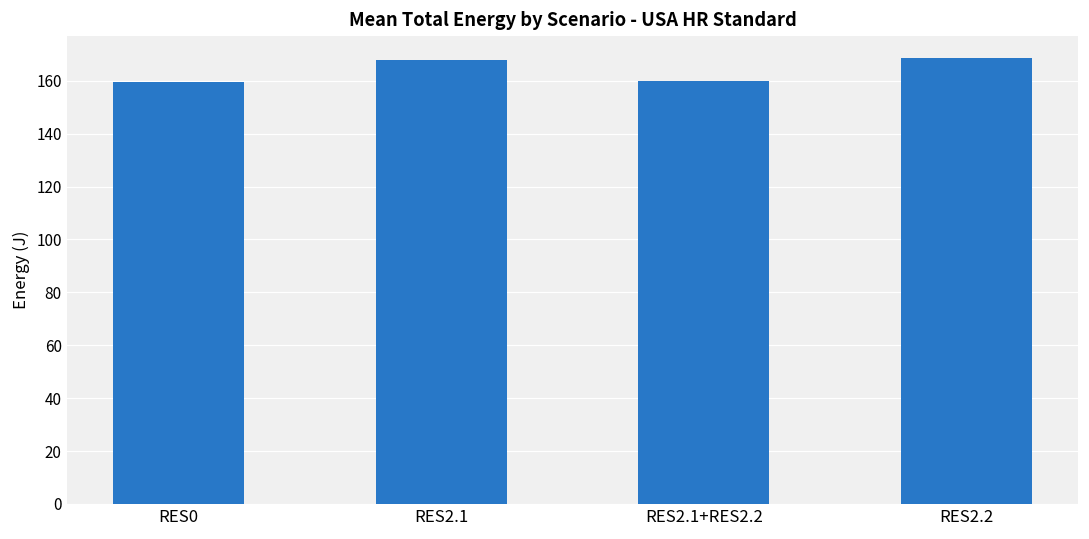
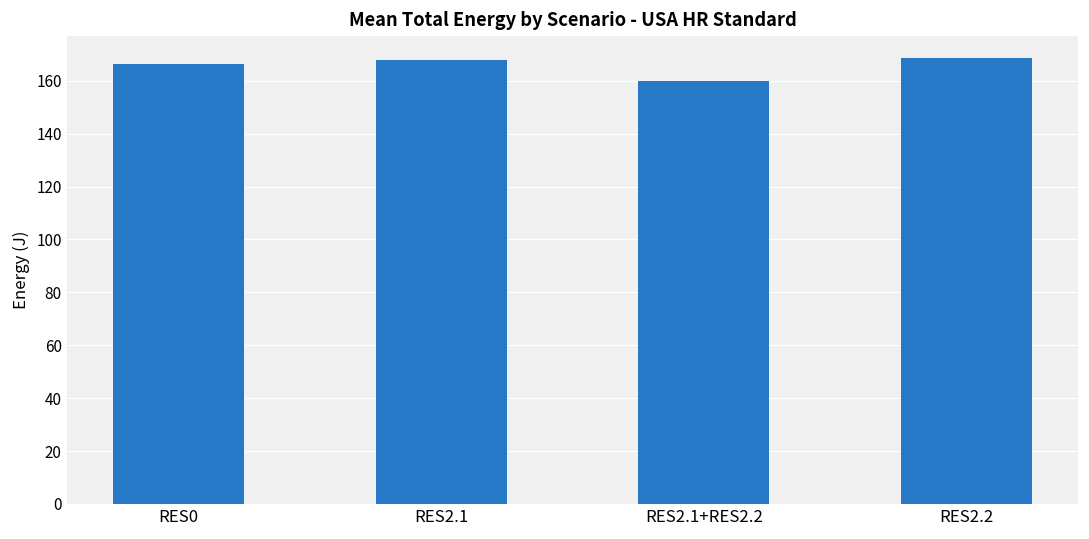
RES0: 160 -> 166
